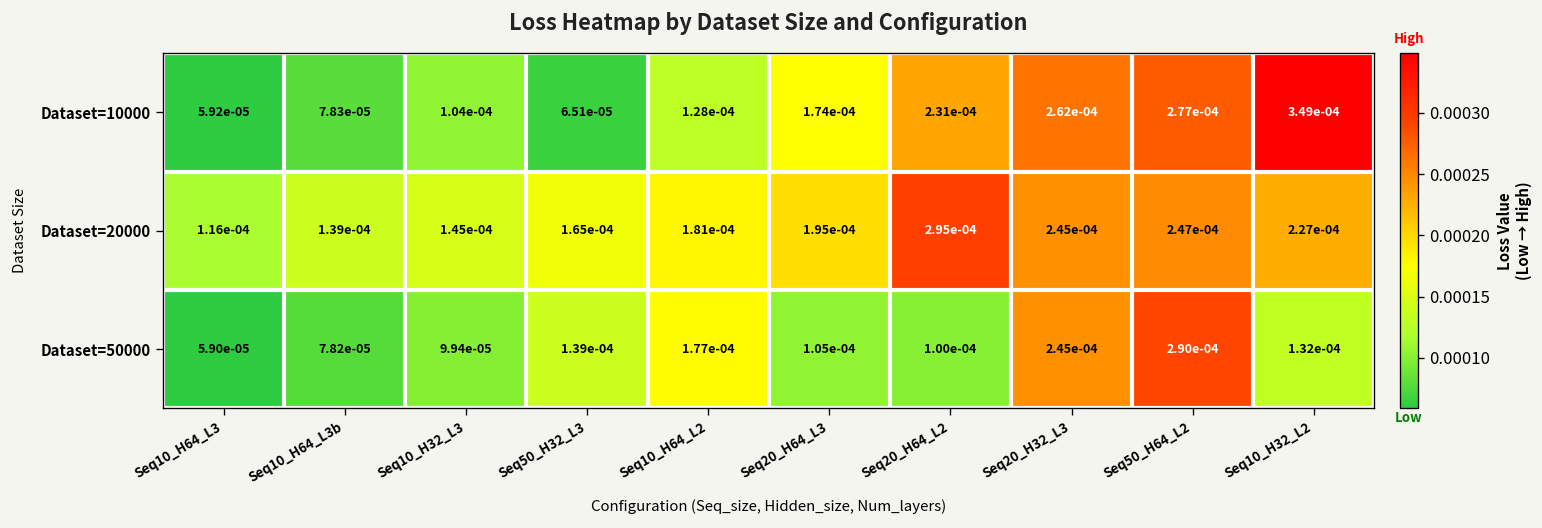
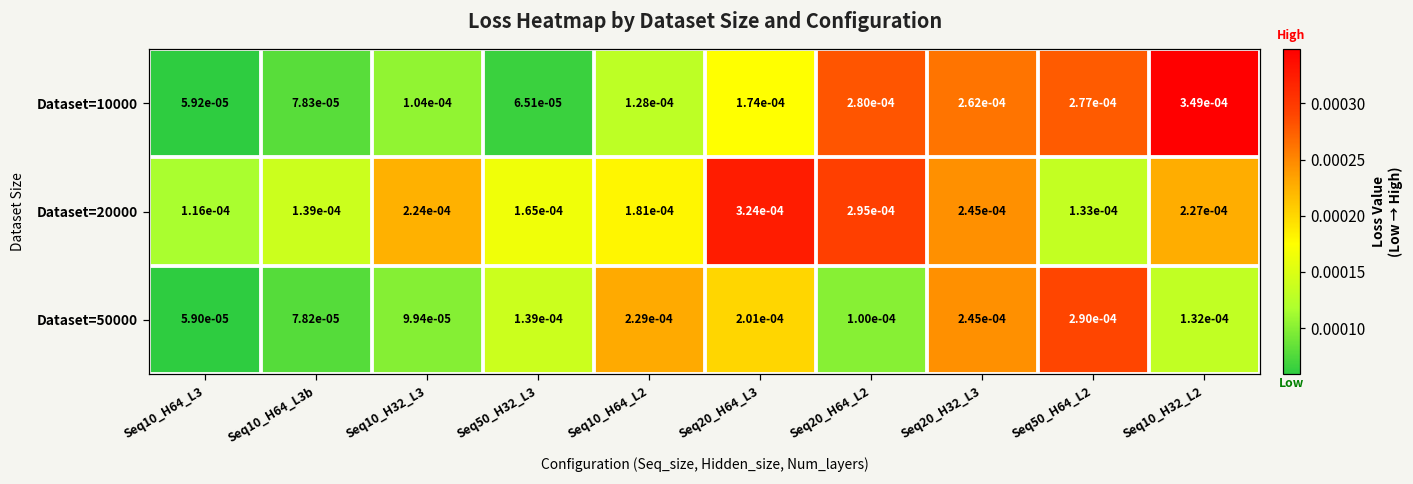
Dataset=10000, Seq20_H64_L2: 2.31e-04 -> 2.80e-04
Dataset=20000, Seq10_H32_L3: 1.45e-04 -> 2.24e-04
Dataset=20000, Seq20_H64_L3: 1.95e-04 -> 3.24e-04
Dataset=20000, Seq50_H64_L2: 2.47e-04 -> 1.33e-04
Dataset=50000, Seq10_H64_L2: 1.77e-04 -> 2.29e-04
Dataset=50000, Seq20_H64_L3: 1.05e-04 -> 2.01e-04
